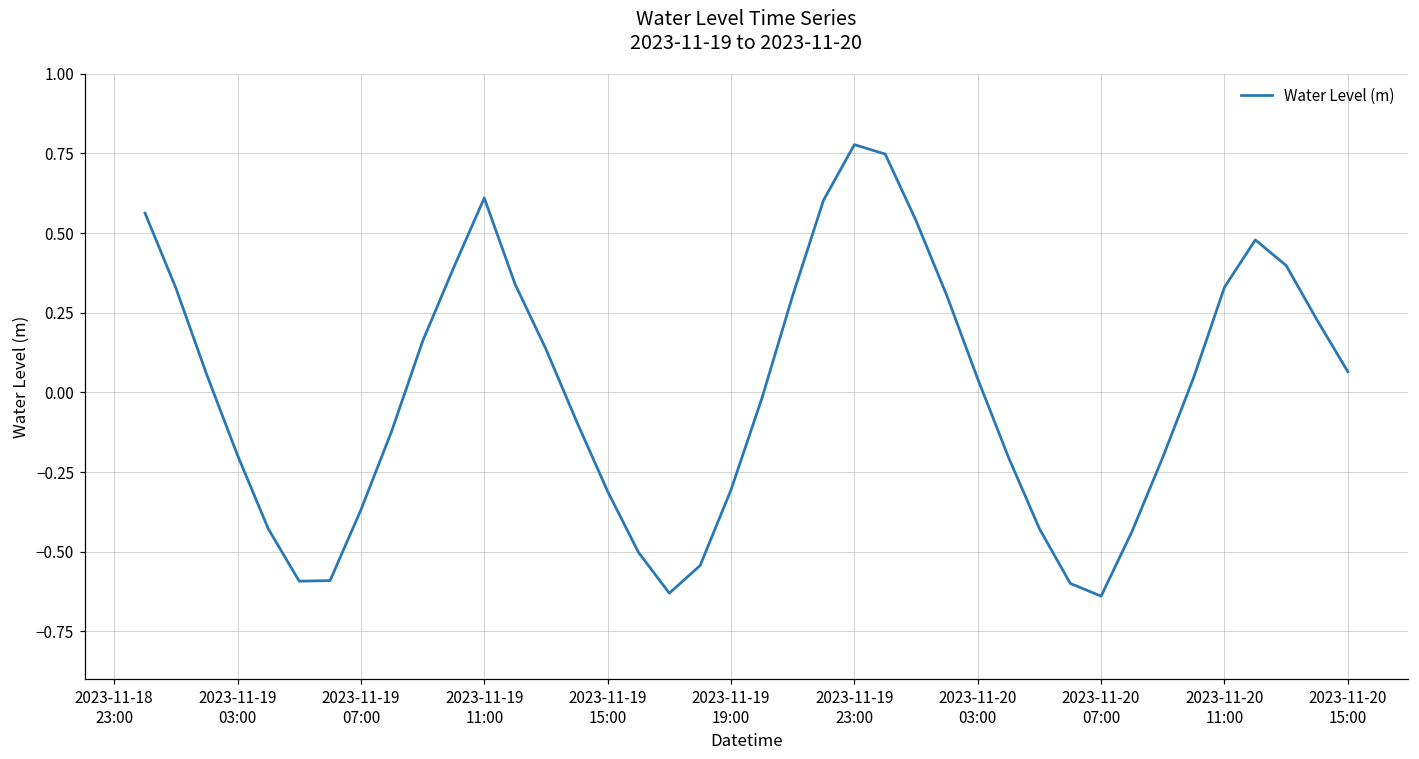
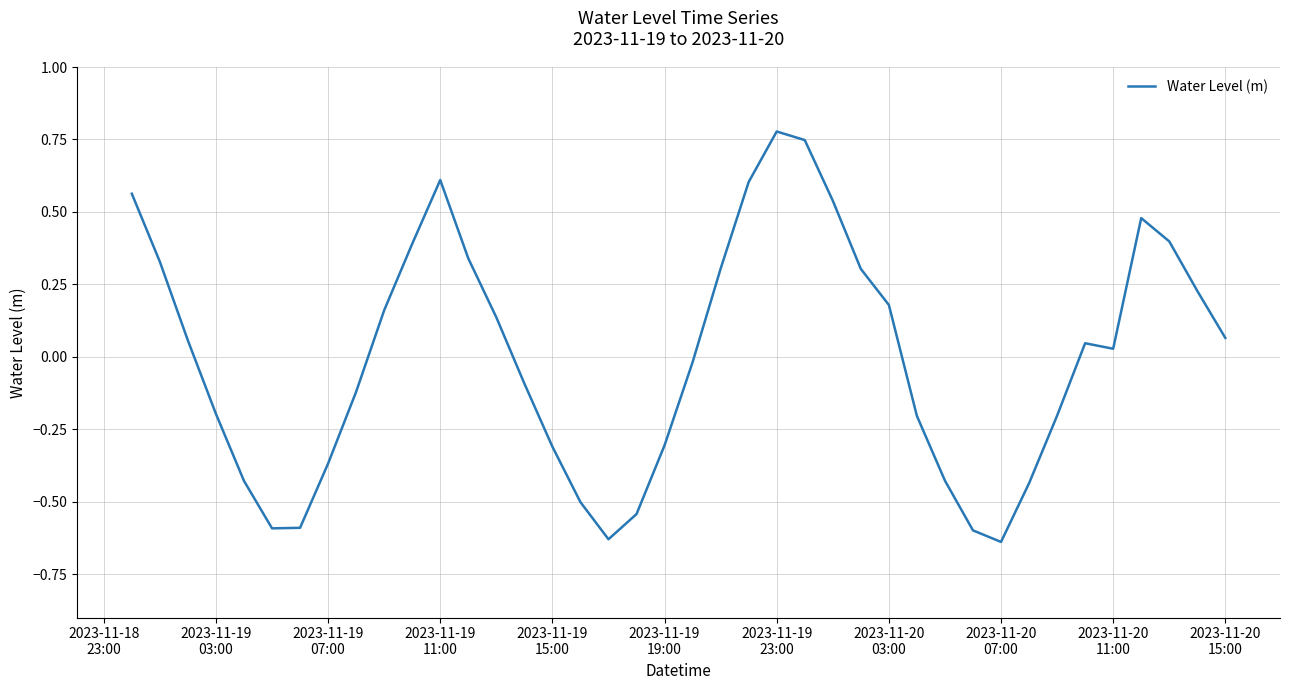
2023-11-20 03:00: 0.04 -> 0.18
2023-11-20 11:00: 0.33 -> 0.03
